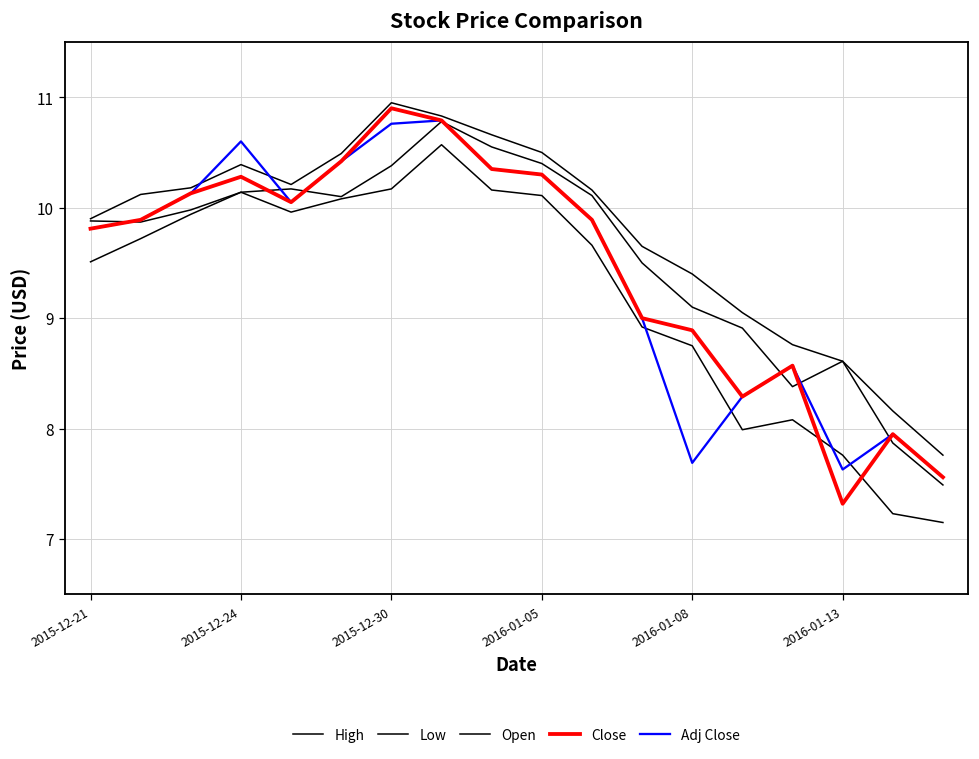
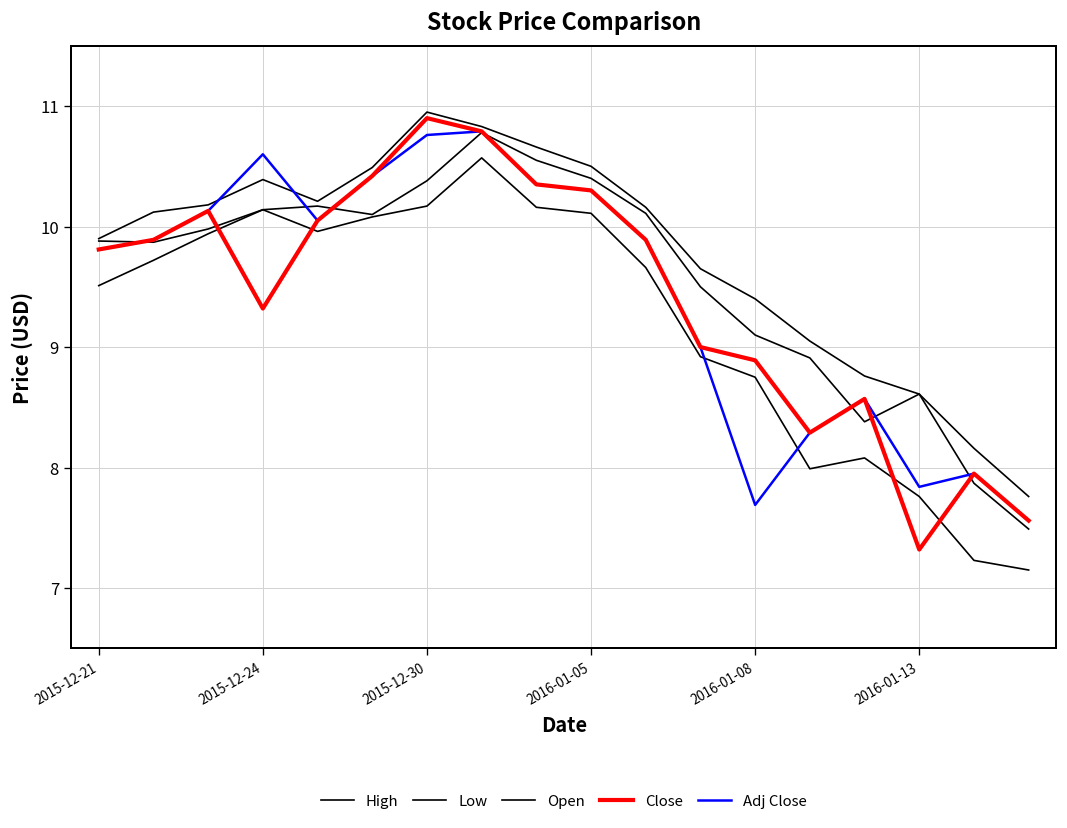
Close, 2015-12-24: 10.28 -> 9.32
Adj Close, 2016-01-13: 7.63 -> 7.84
